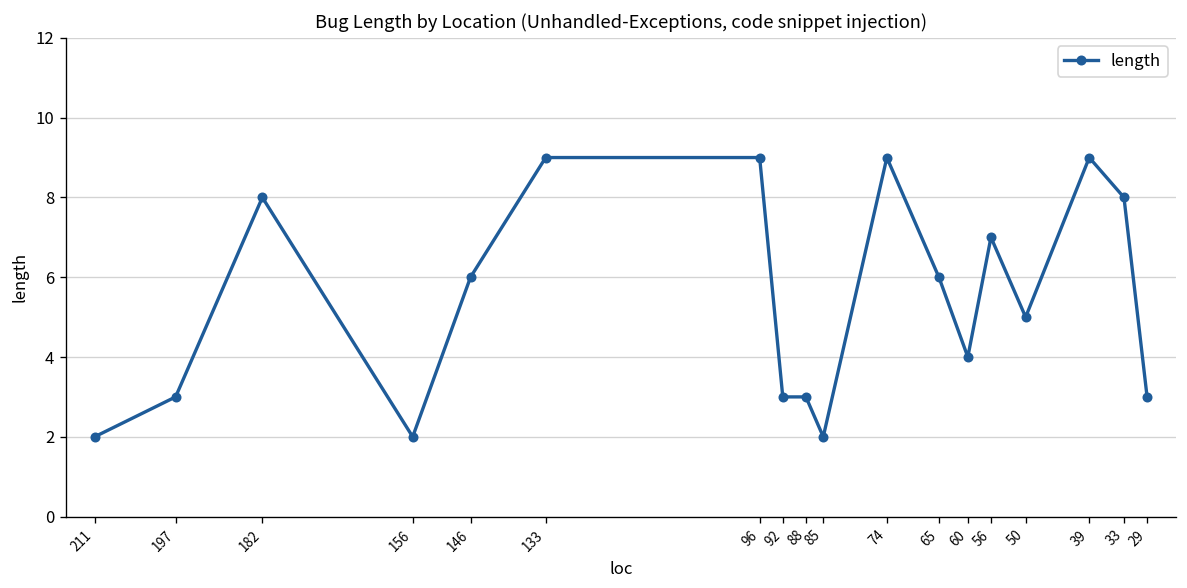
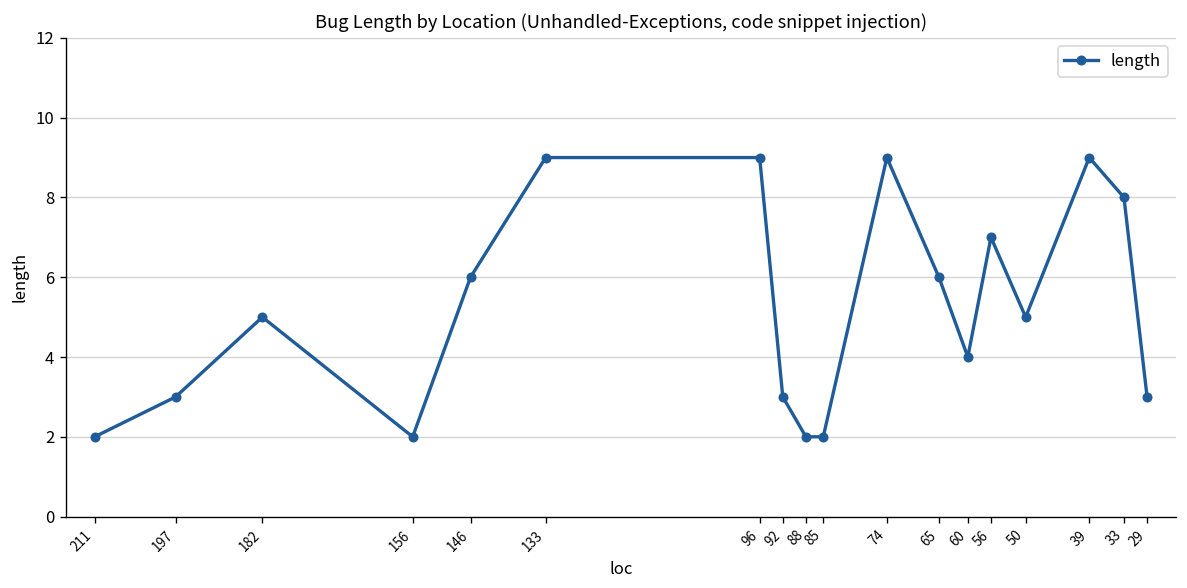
182: 8 -> 5
88: 3 -> 2
